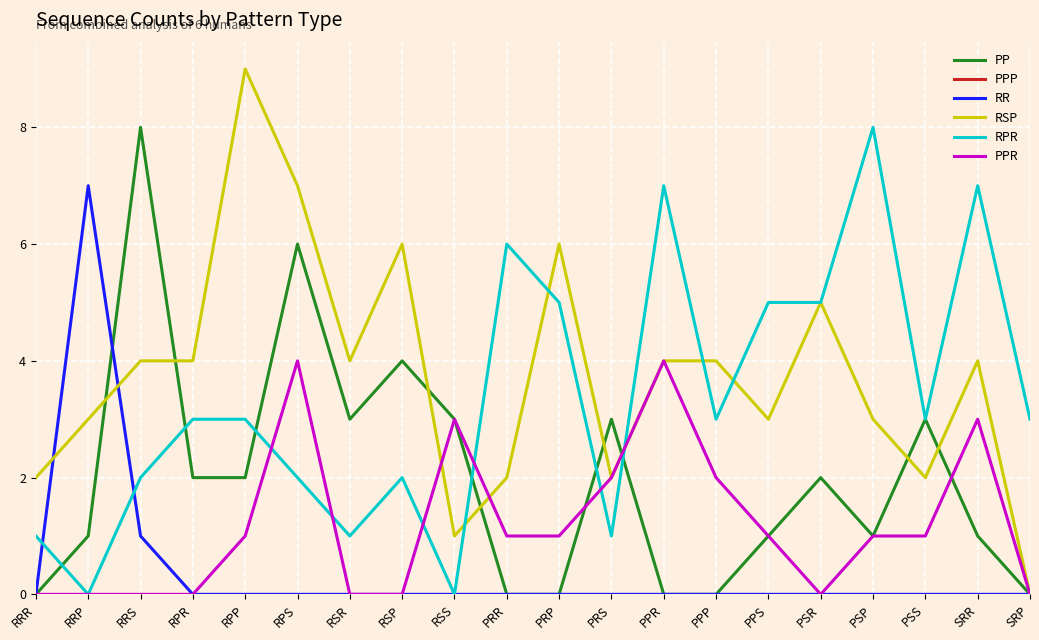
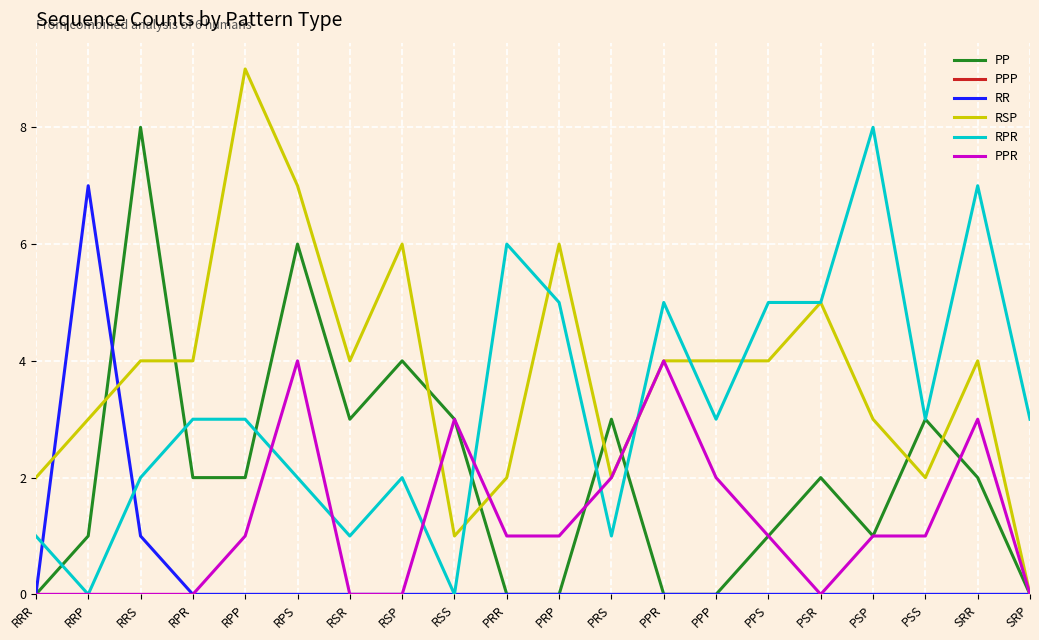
RPR, PPR: 7 -> 5
RSP, PPS: 3 -> 4
PP, SRR: 1 -> 2
